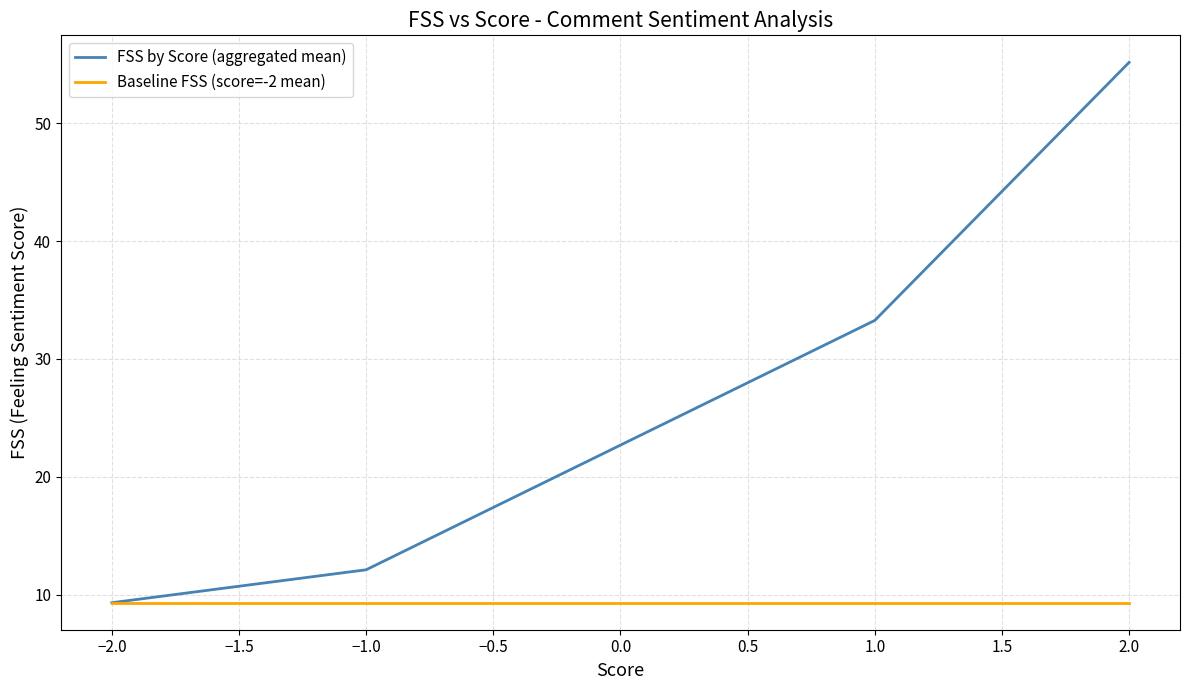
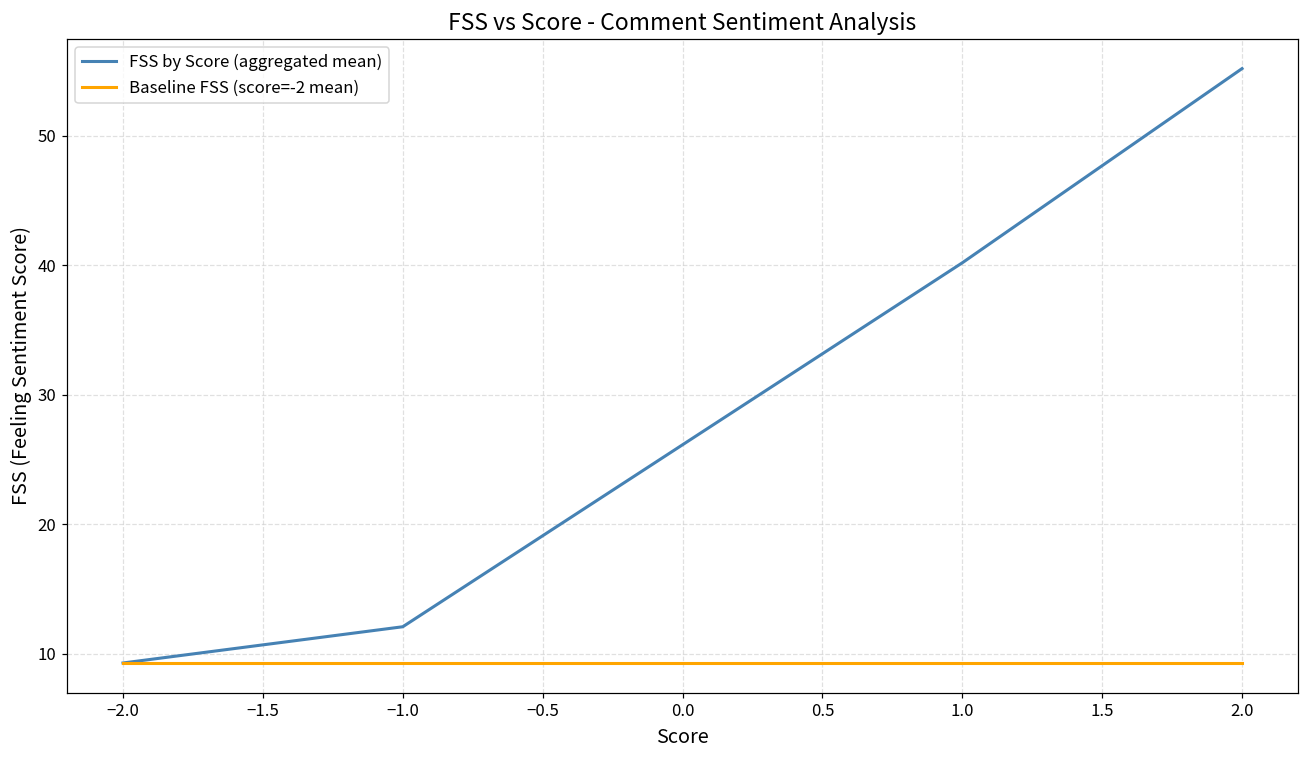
FSS by Score (aggregated mean), 1.0: 33.3 -> 40.2
